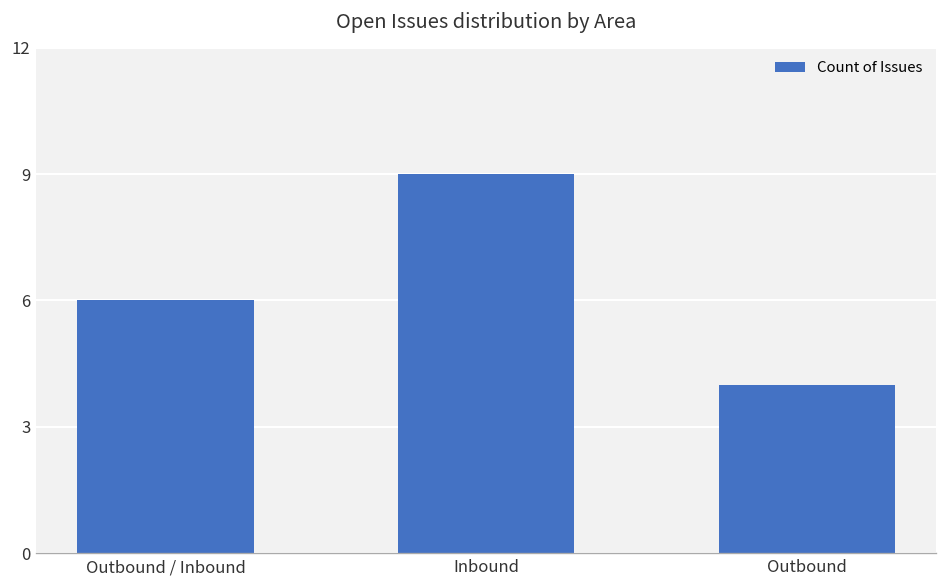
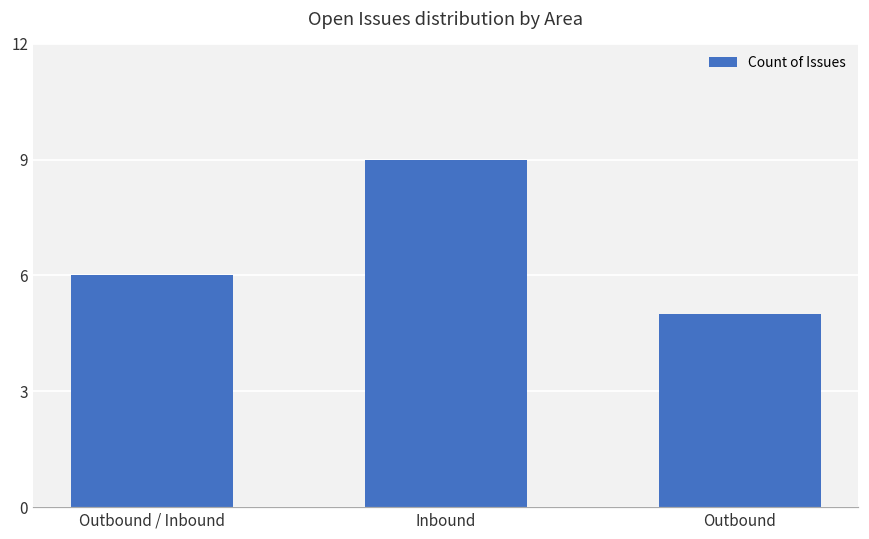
Outbound: 4 -> 5
